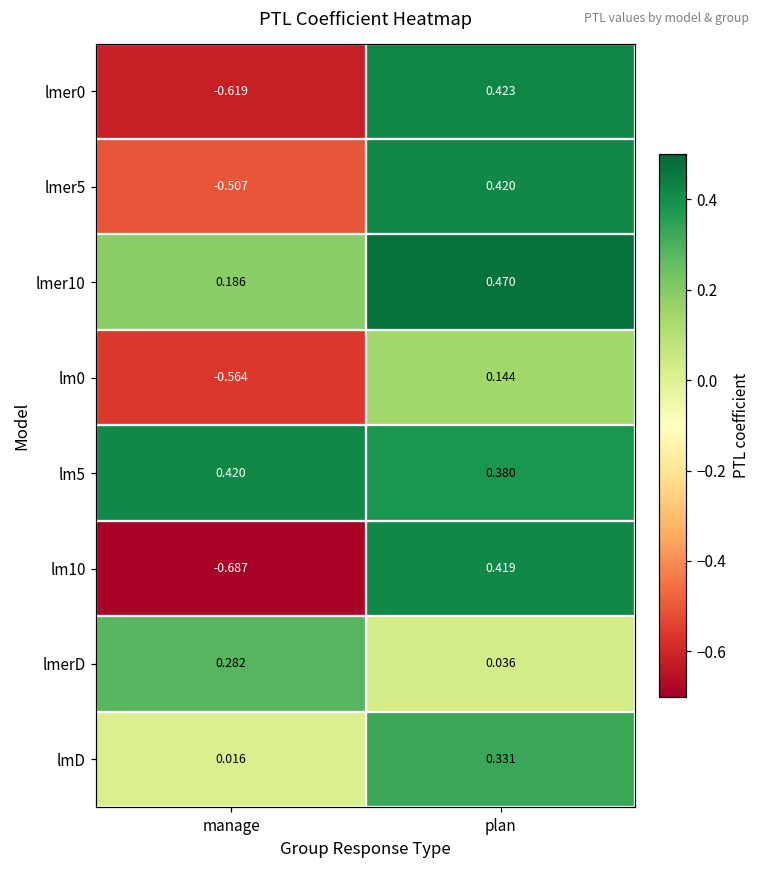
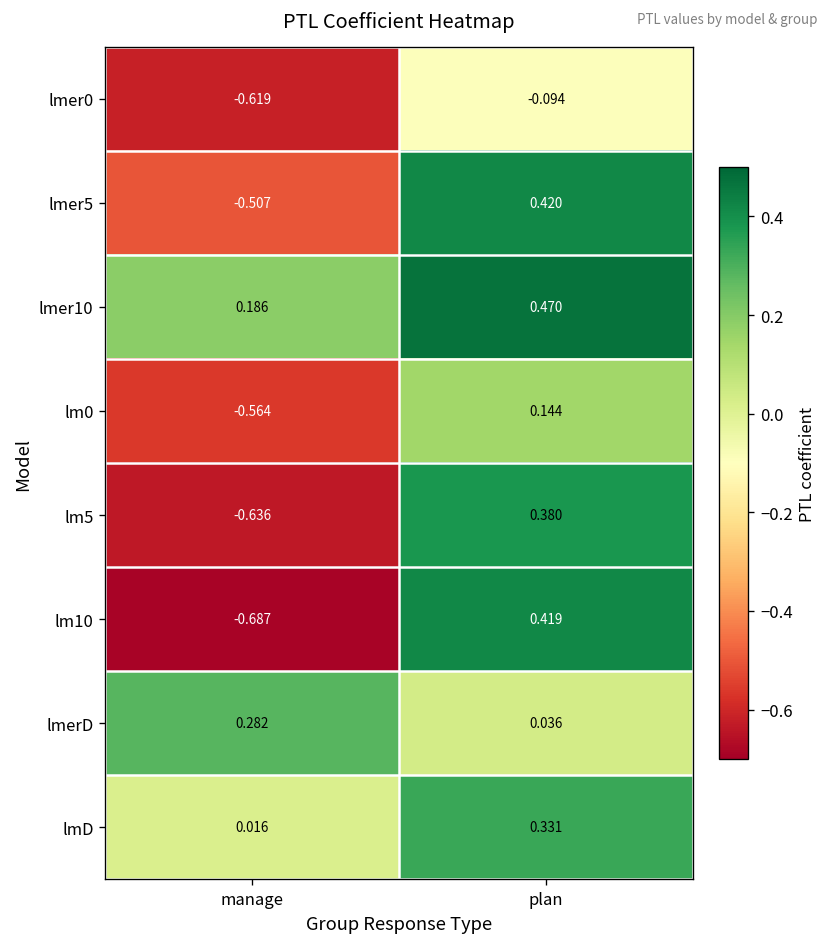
lmer0, plan: 0.423 -> -0.094
lm5, manage: 0.420 -> -0.636
